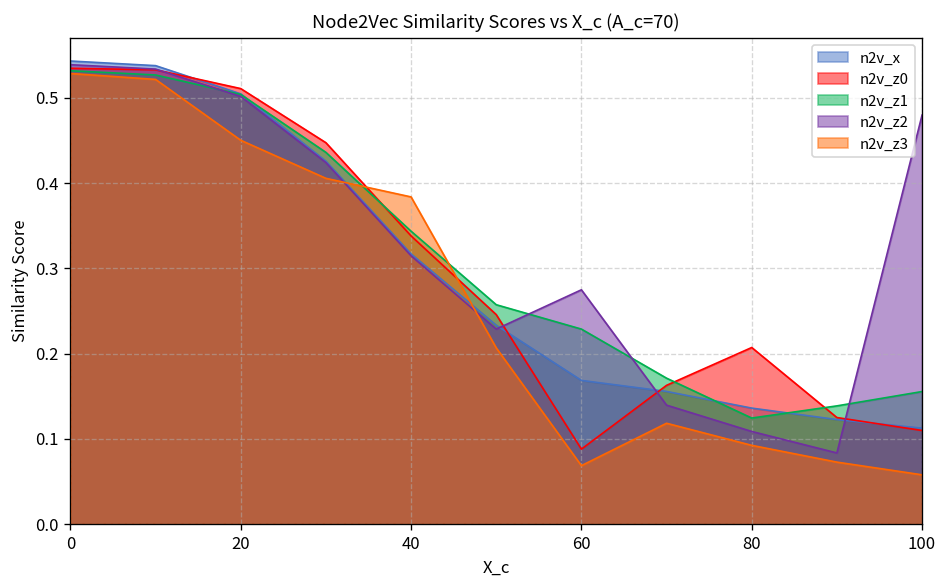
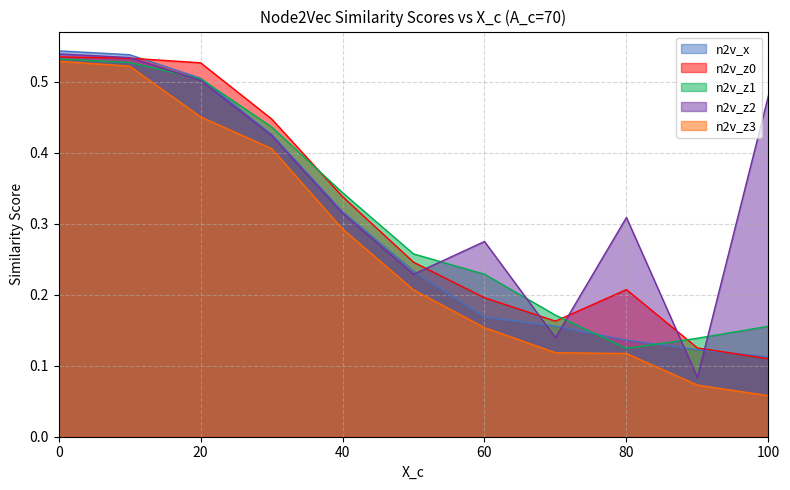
n2v_z0, 20: 0.51 -> 0.53
n2v_z3, 40: 0.38 -> 0.29
n2v_z0, 60: 0.09 -> 0.20
n2v_z3, 60: 0.07 -> 0.15
n2v_z2, 80: 0.11 -> 0.31
n2v_z3, 80: 0.09 -> 0.12
